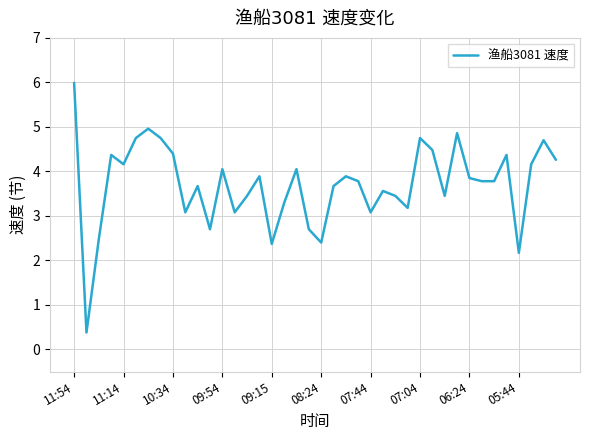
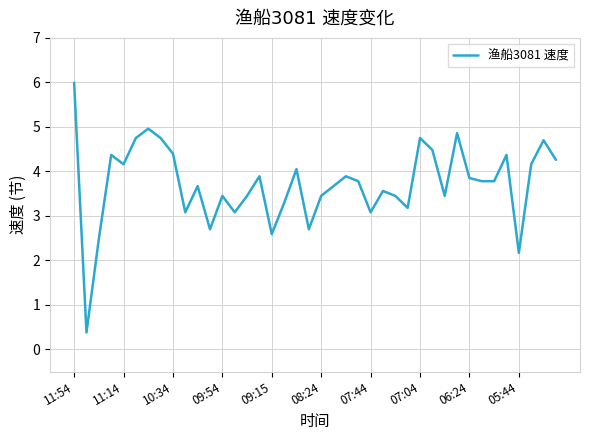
09:54: 4.1 -> 3.5
09:15: 2.4 -> 2.6
08:24: 2.4 -> 3.5
